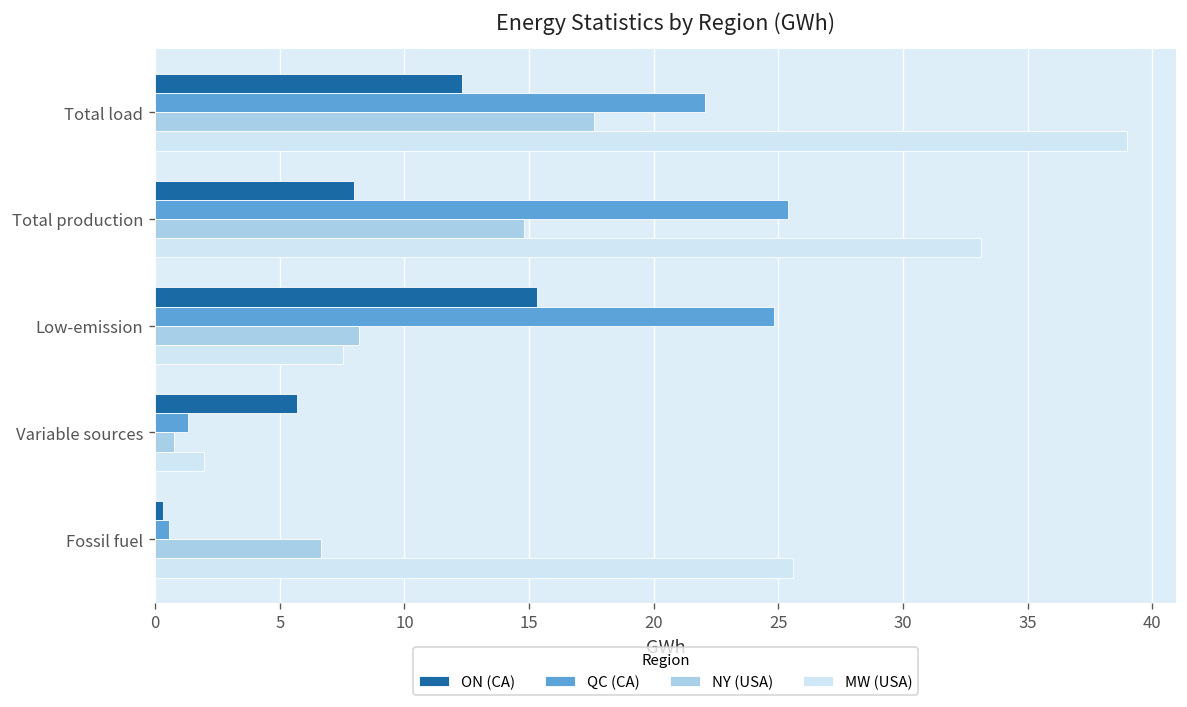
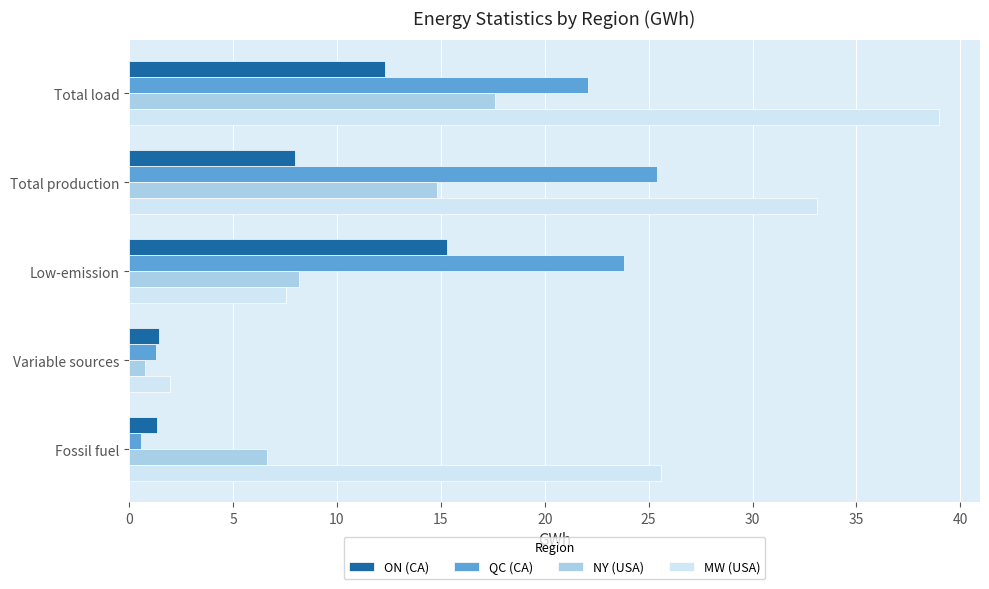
QC (CA), Low-emission: 24.8 -> 23.8
ON (CA), Variable sources: 5.7 -> 1.4
ON (CA), Fossil fuel: 0.3 -> 1.3
